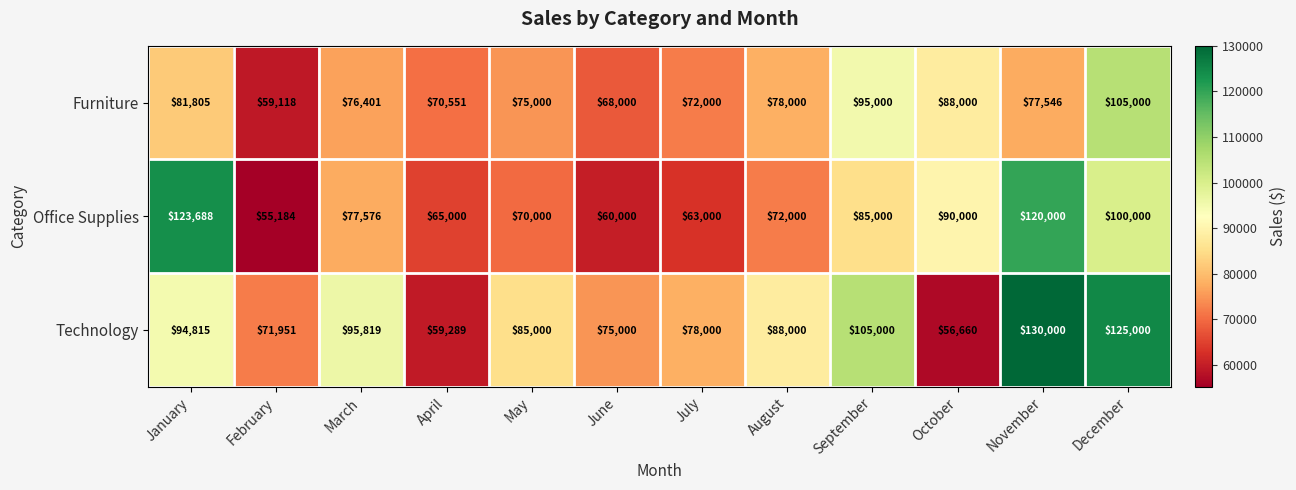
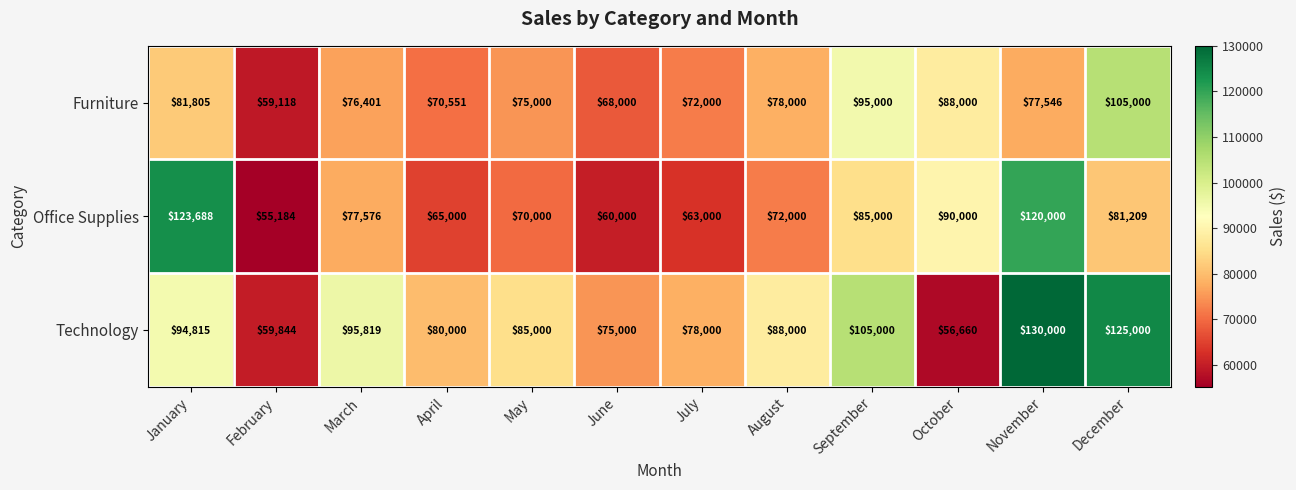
Office Supplies, December: $100,000 -> $81,209
Technology, February: $71,951 -> $59,844
Technology, April: $59,289 -> $80,000
